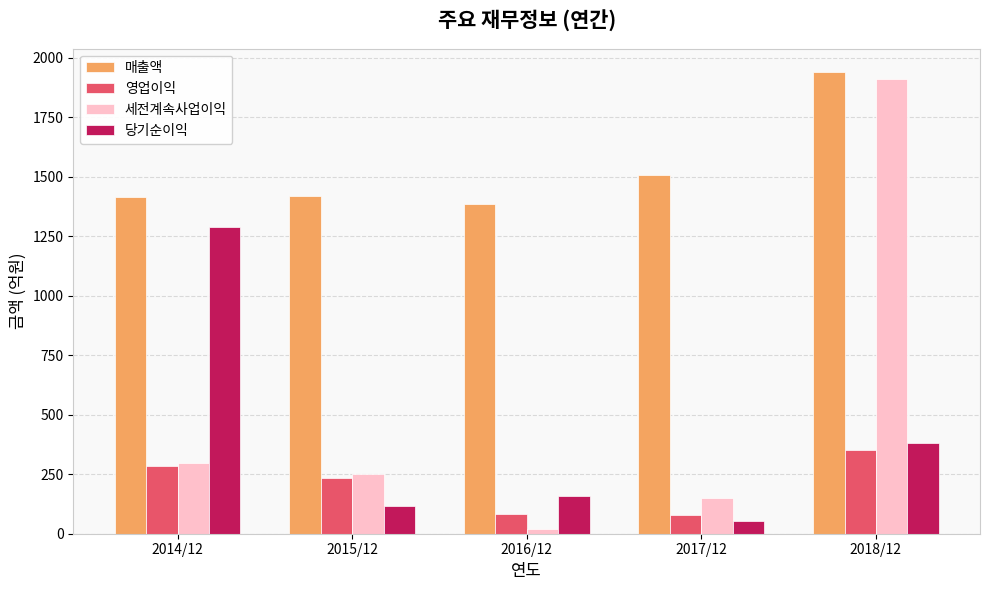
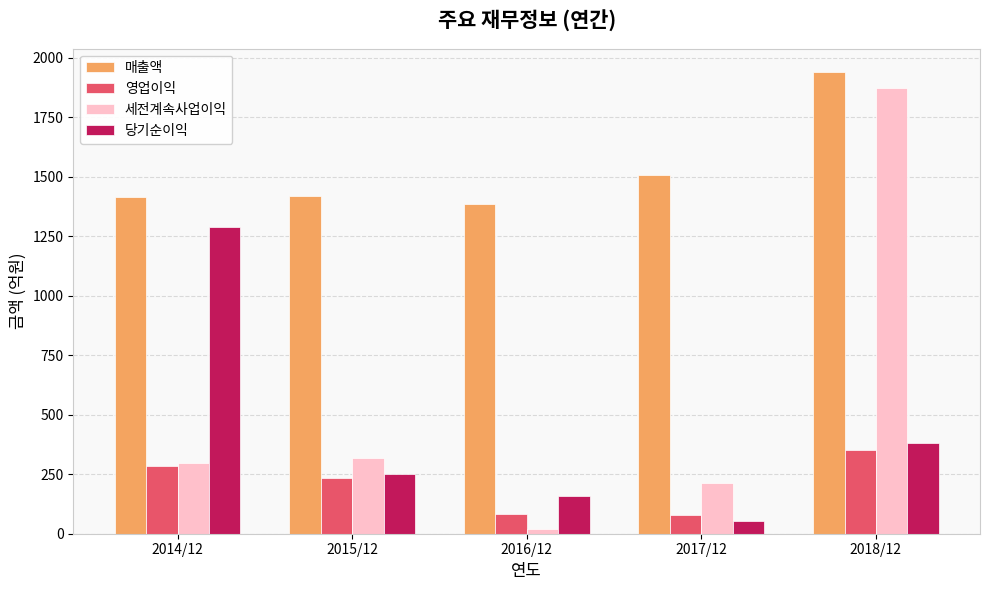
세전계속사업이익, 2015/12: 250 -> 320
당기순이익, 2015/12: 120 -> 250
세전계속사업이익, 2017/12: 150 -> 210
세전계속사업이익, 2018/12: 1910 -> 1870
